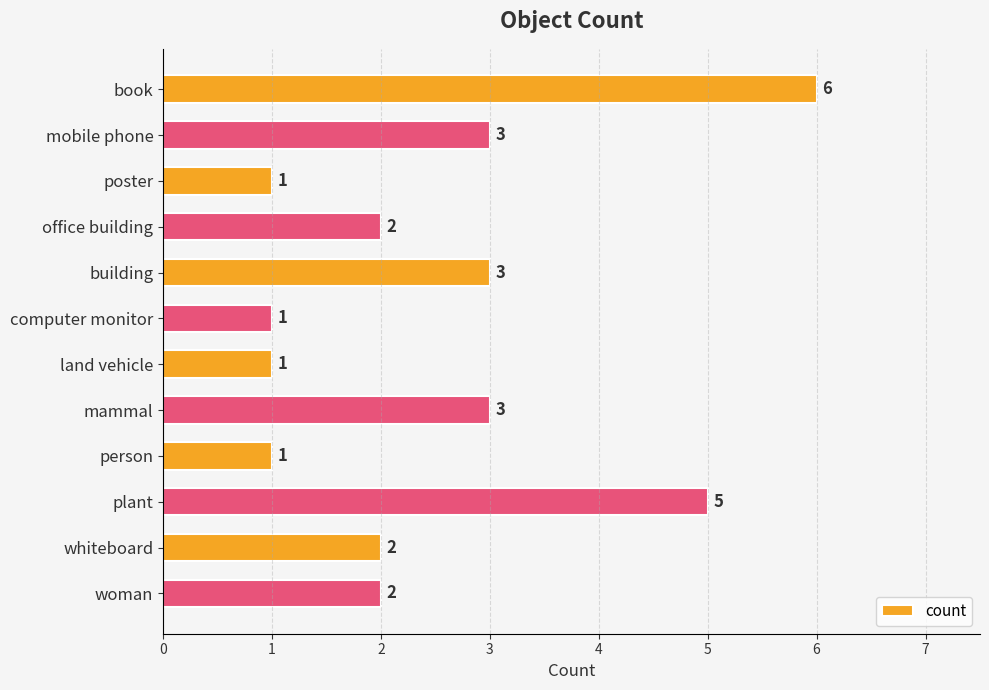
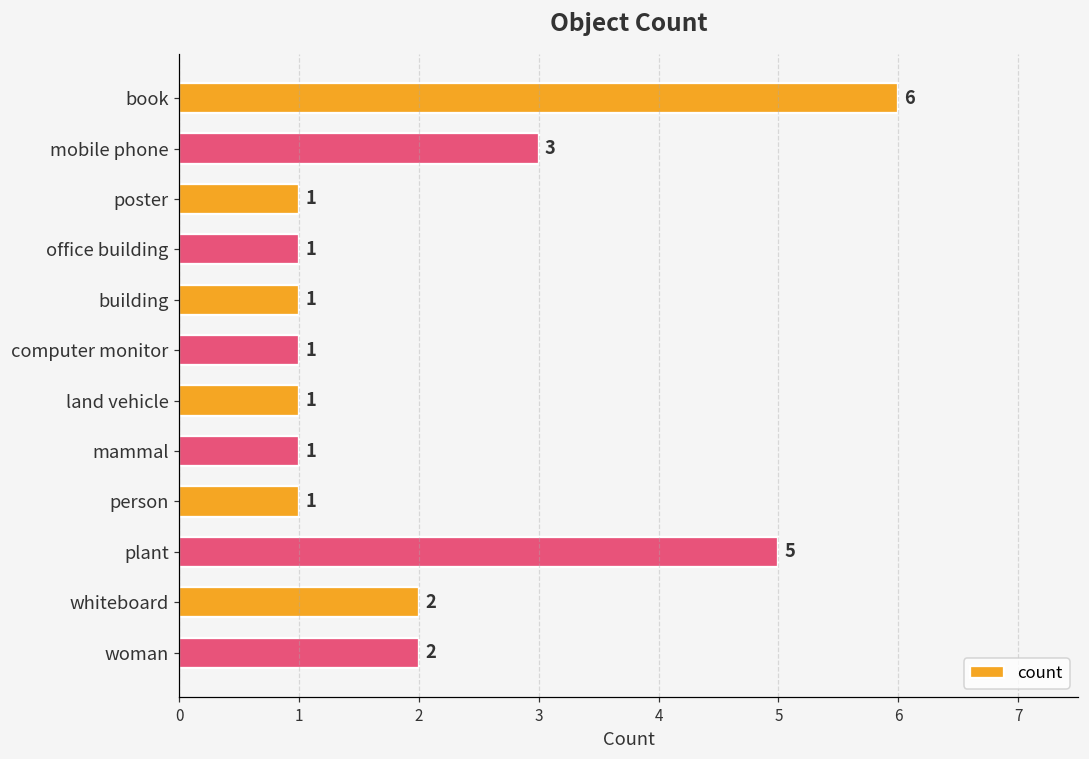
office building: 2 -> 1
building: 3 -> 1
mammal: 3 -> 1
